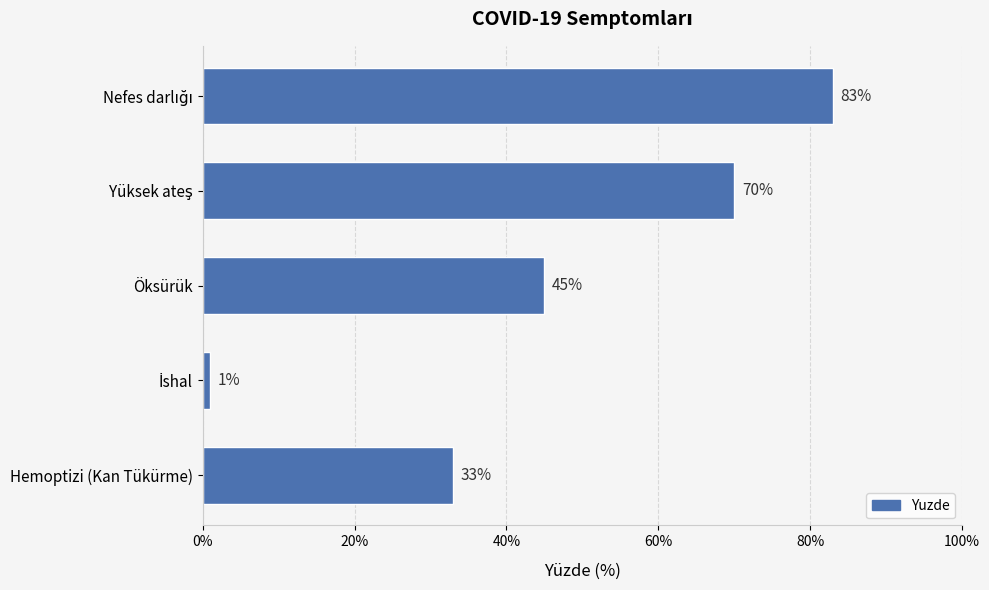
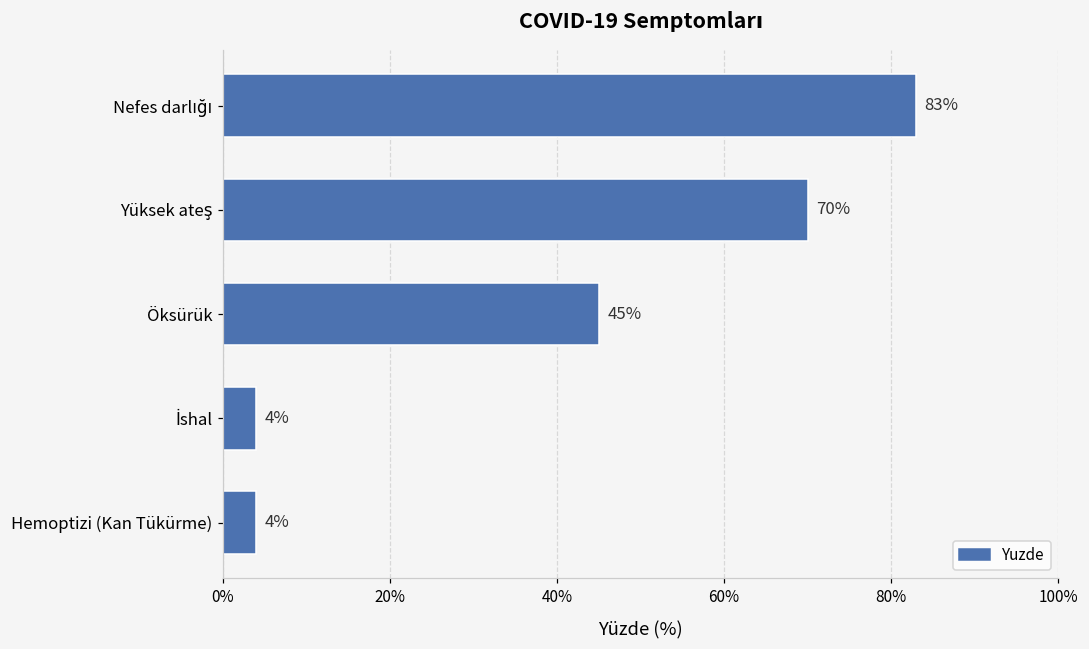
İshal: 1% -> 4%
Hemoptizi (Kan Tükürme): 33% -> 4%
